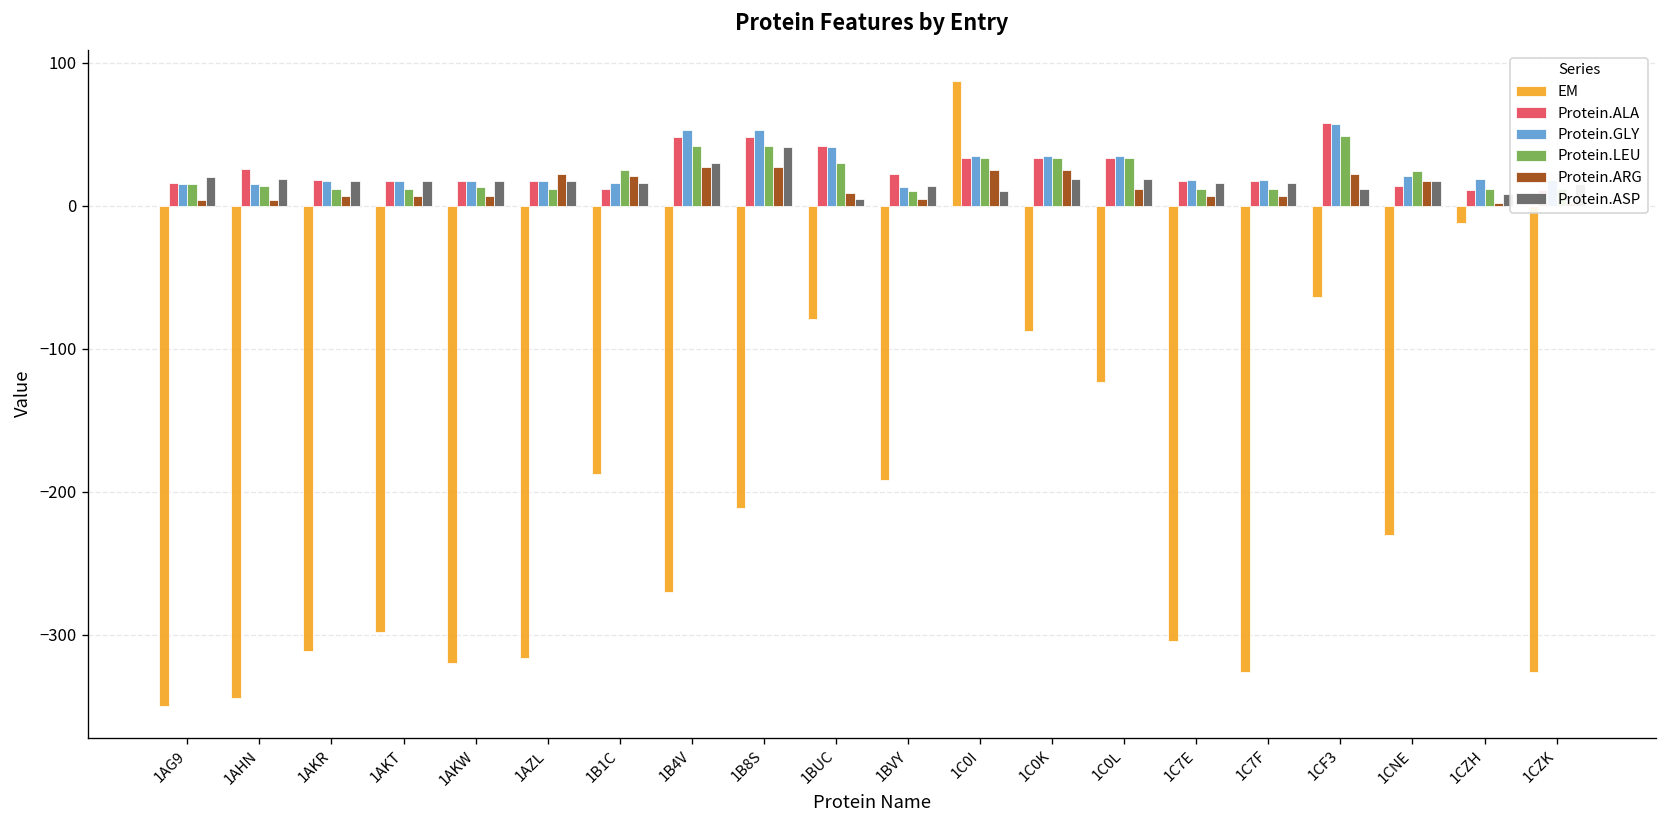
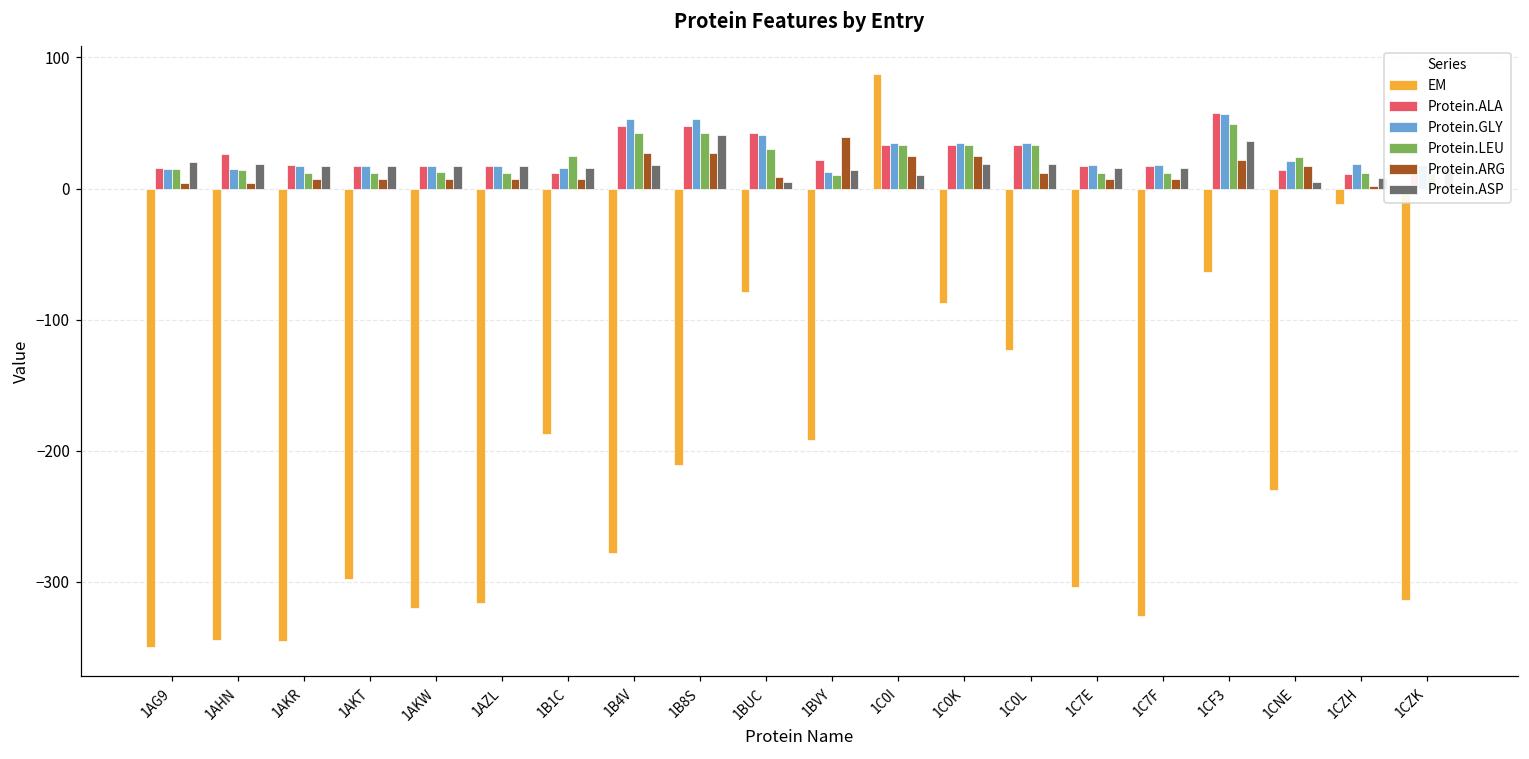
EM, 1AKR: -311 -> -345
Protein.ARG, 1AZL: 22 -> 7
Protein.ARG, 1B1C: 21 -> 7
EM, 1B4V: -270 -> -278
Protein.ASP, 1B4V: 30 -> 18
Protein.ARG, 1BVY: 5 -> 39
Protein.ASP, 1CF3: 12 -> 36
Protein.ASP, 1CNE: 17 -> 5
EM, 1CZK: -326 -> -314
